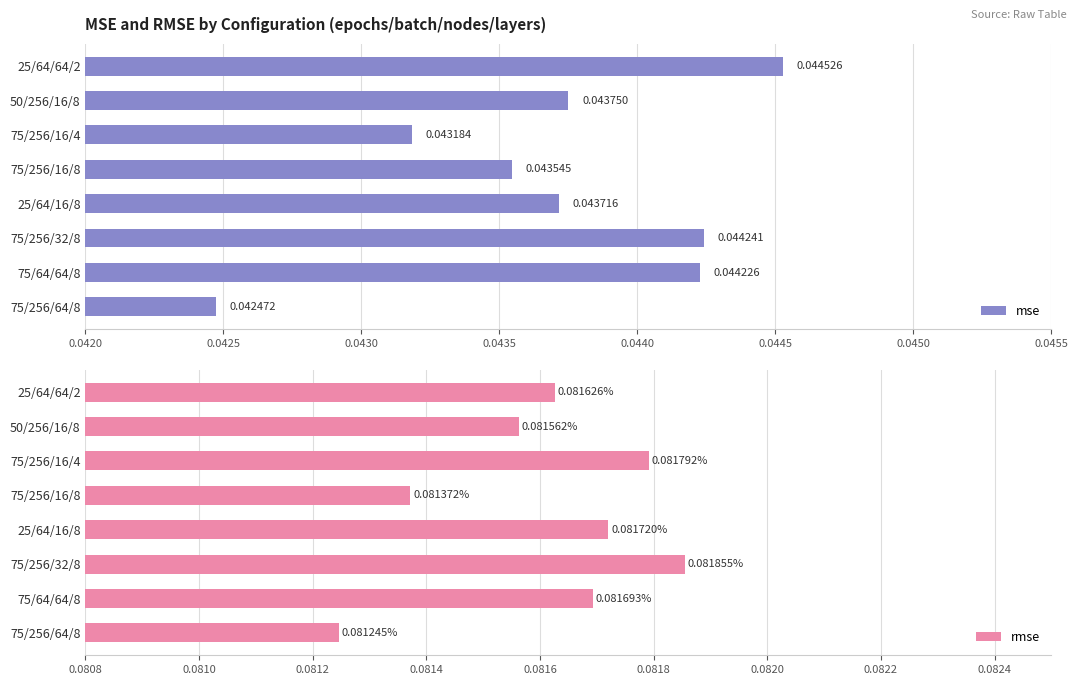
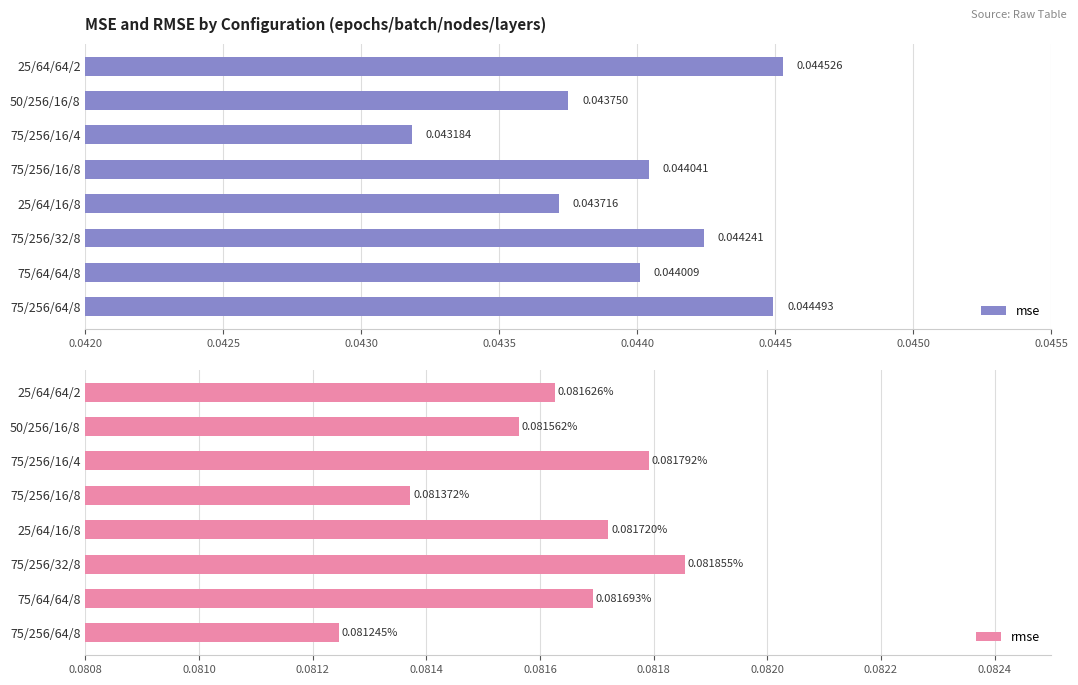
MSE and RMSE by Configuration (epochs/batch/nodes/layers), 75/256/16/8: 0.043545 -> 0.044041
MSE and RMSE by Configuration (epochs/batch/nodes/layers), 75/64/64/8: 0.044226 -> 0.044009
MSE and RMSE by Configuration (epochs/batch/nodes/layers), 75/256/64/8: 0.042472 -> 0.044493
